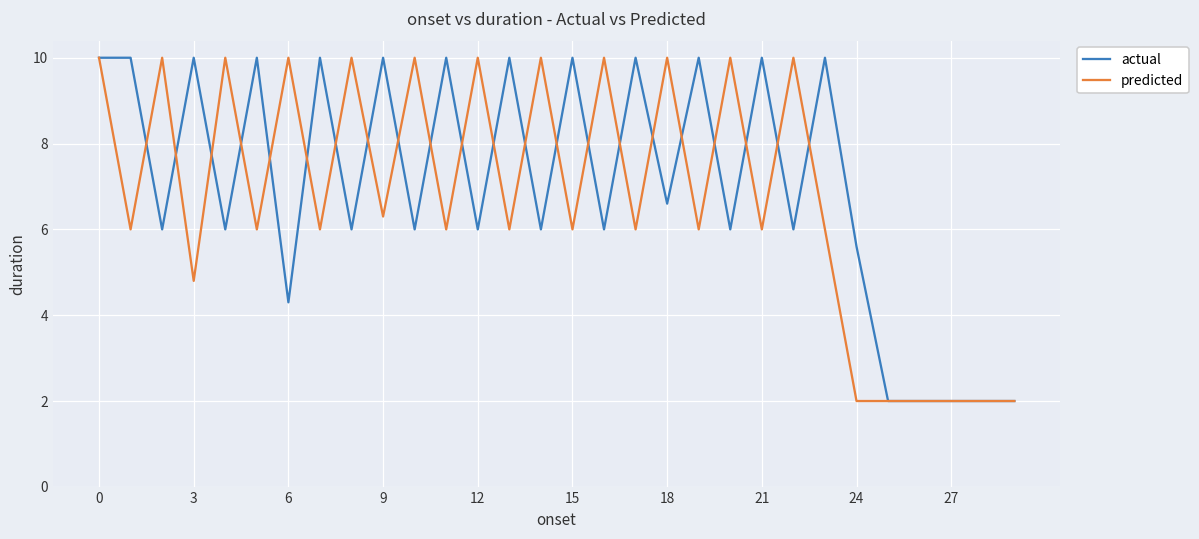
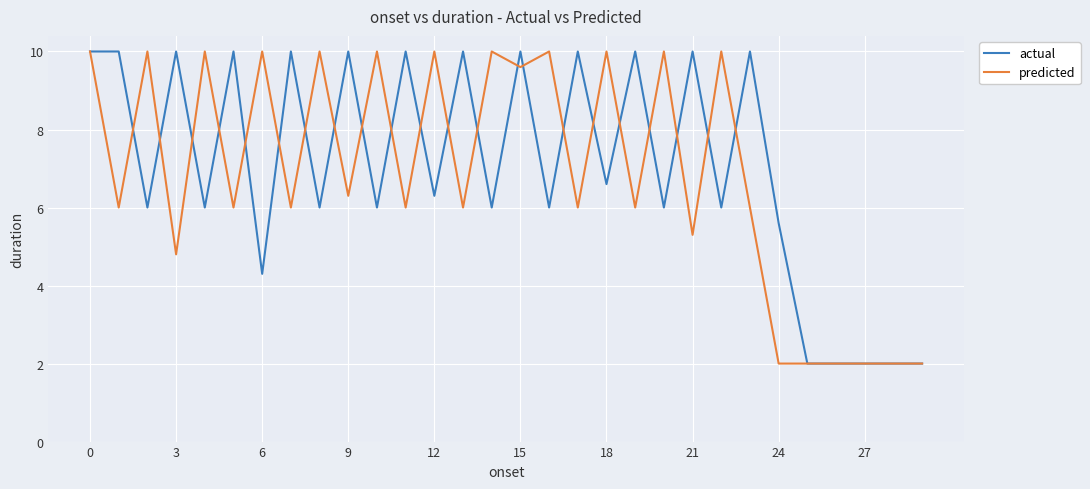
actual, 12: 6.0 -> 6.3
predicted, 15: 6.0 -> 9.6
predicted, 21: 6.0 -> 5.3
